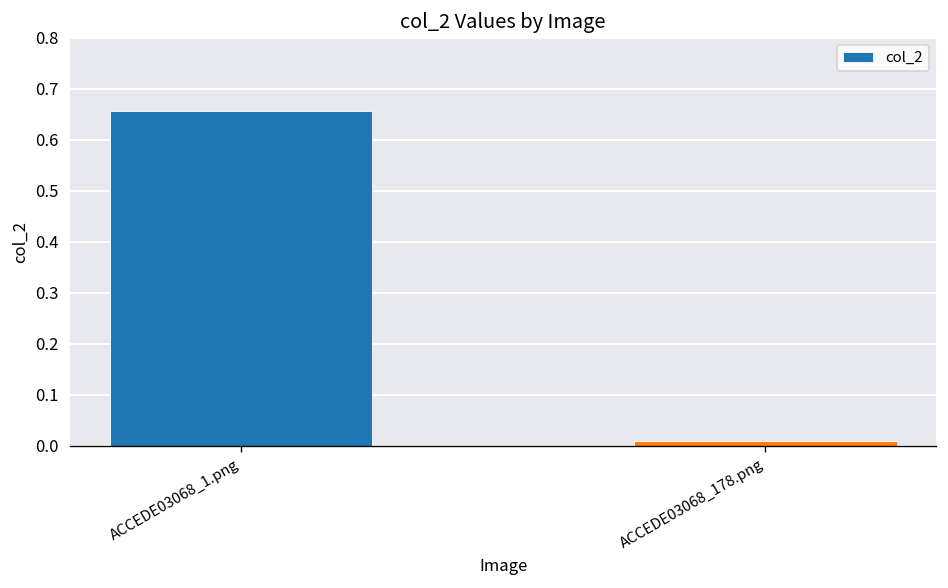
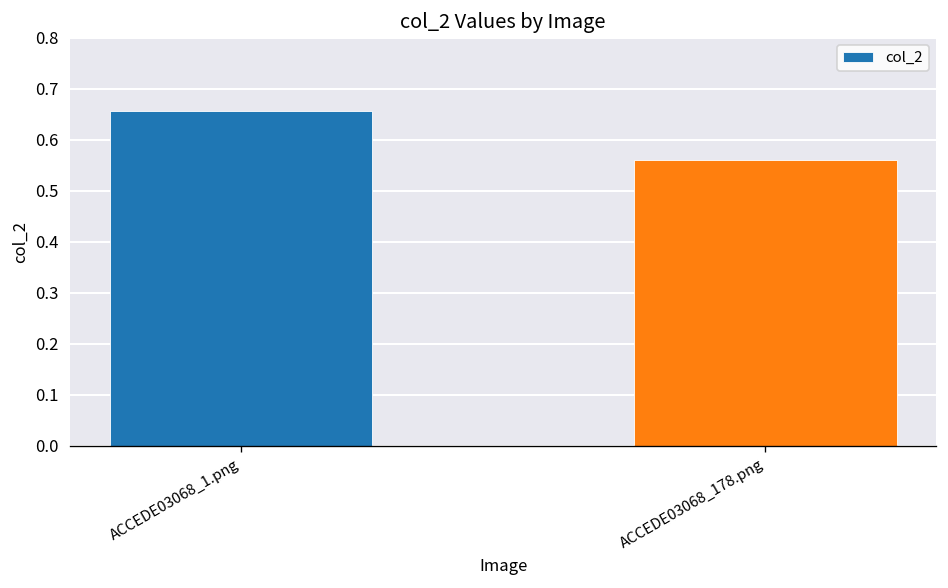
ACCEDE03068_178.png: 0.01 -> 0.56
